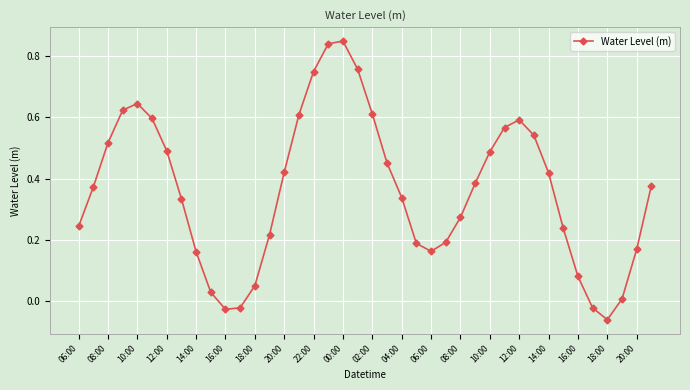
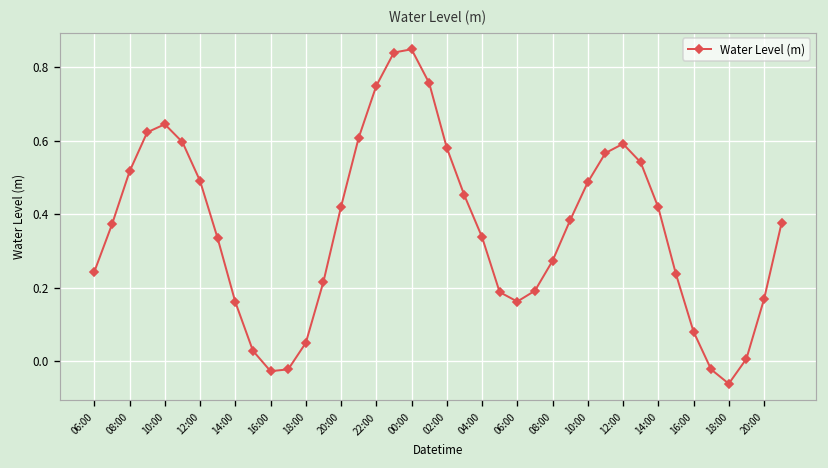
02:00: 0.61 -> 0.58
